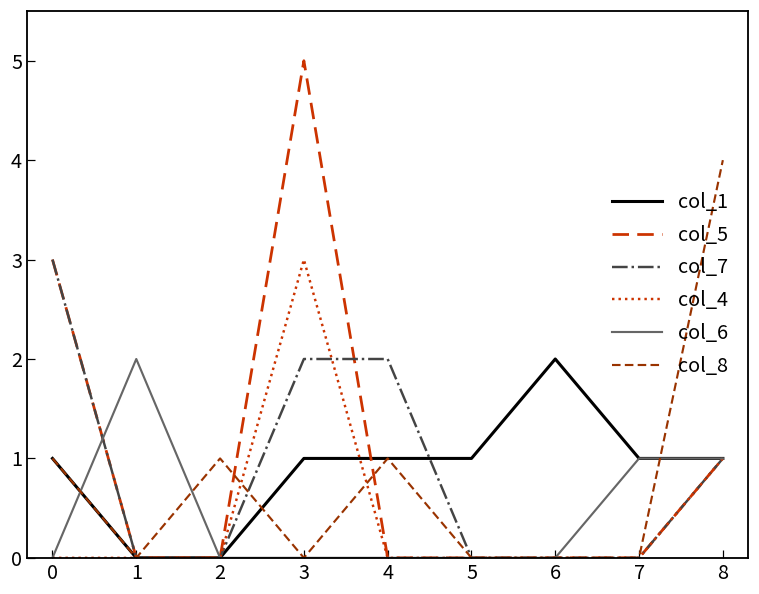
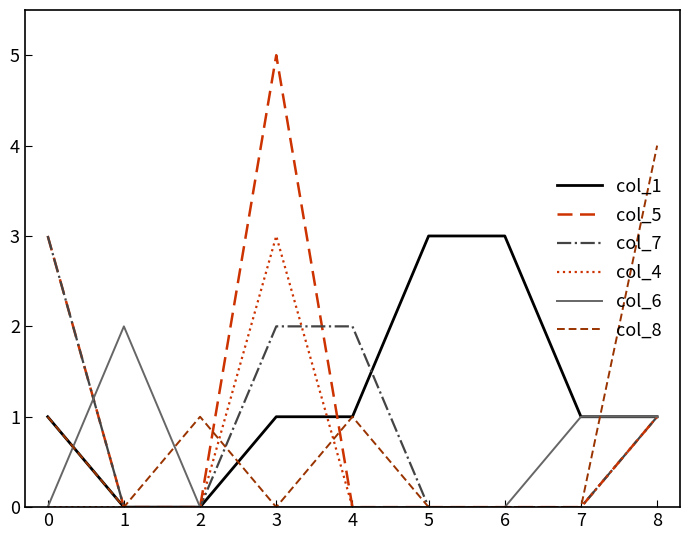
col_1, 5: 1 -> 3
col_1, 6: 2 -> 3
